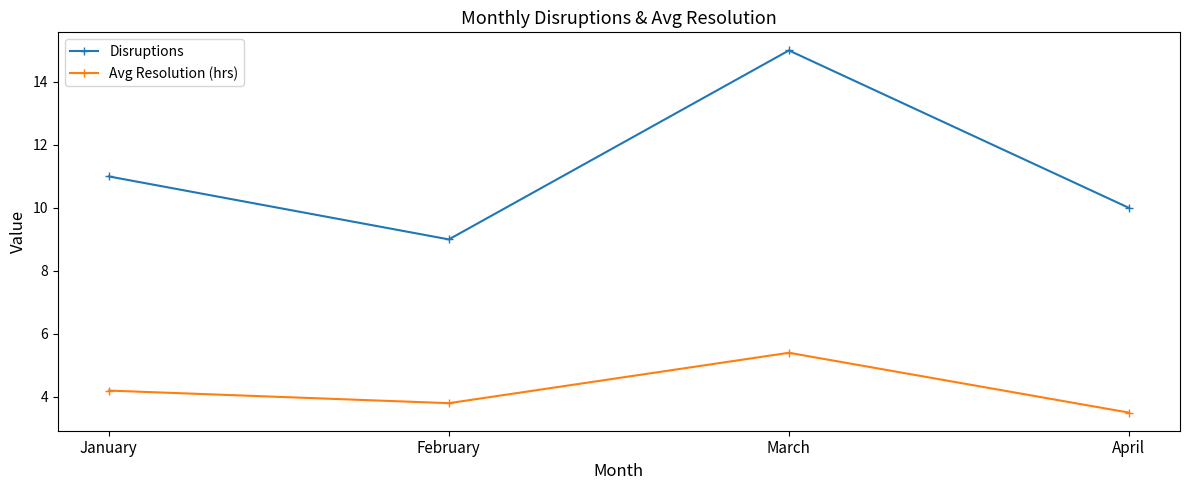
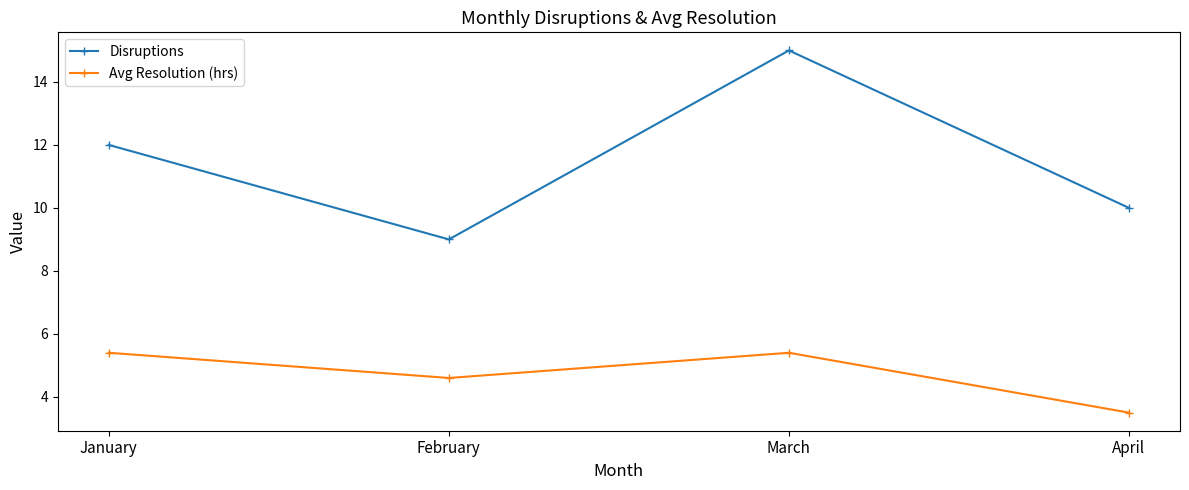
Disruptions, January: 11 -> 12
Avg Resolution (hrs), January: 4.2 -> 5.4
Avg Resolution (hrs), February: 3.8 -> 4.6
